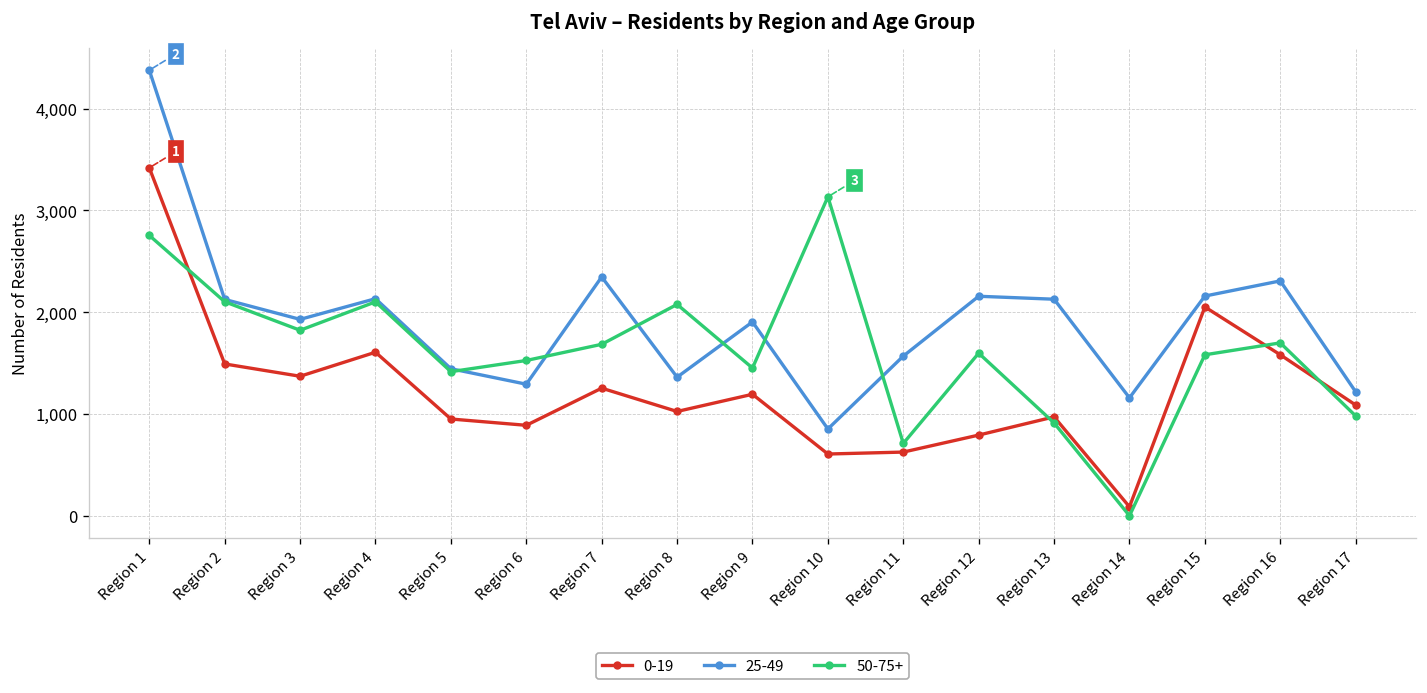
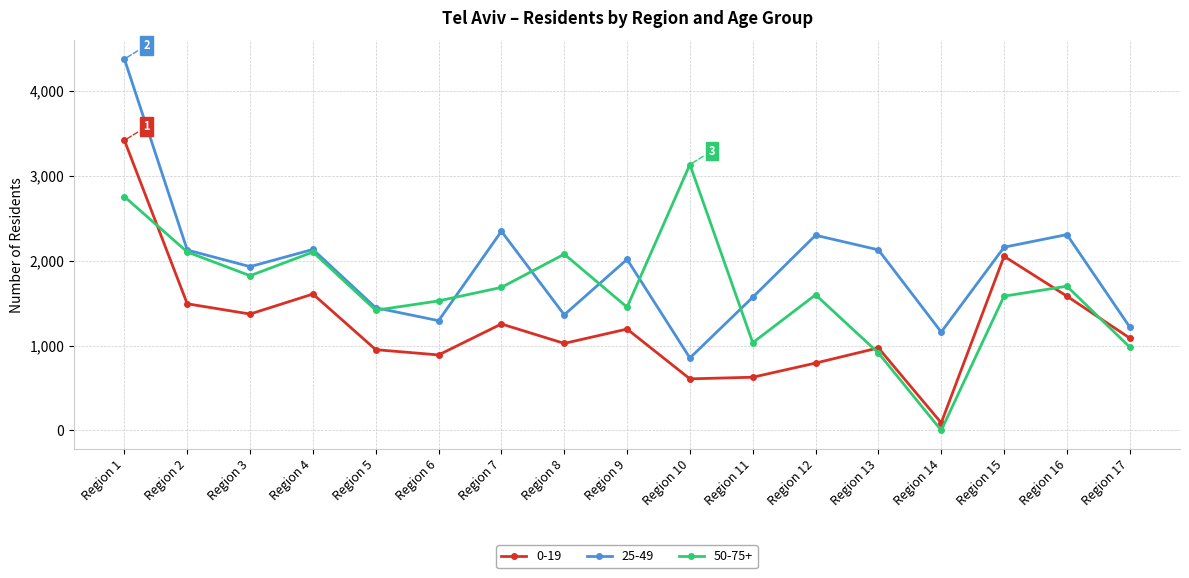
25-49, Region 9: 1,900 -> 2,000
50-75+, Region 11: 700 -> 1,000
25-49, Region 12: 2,200 -> 2,300
